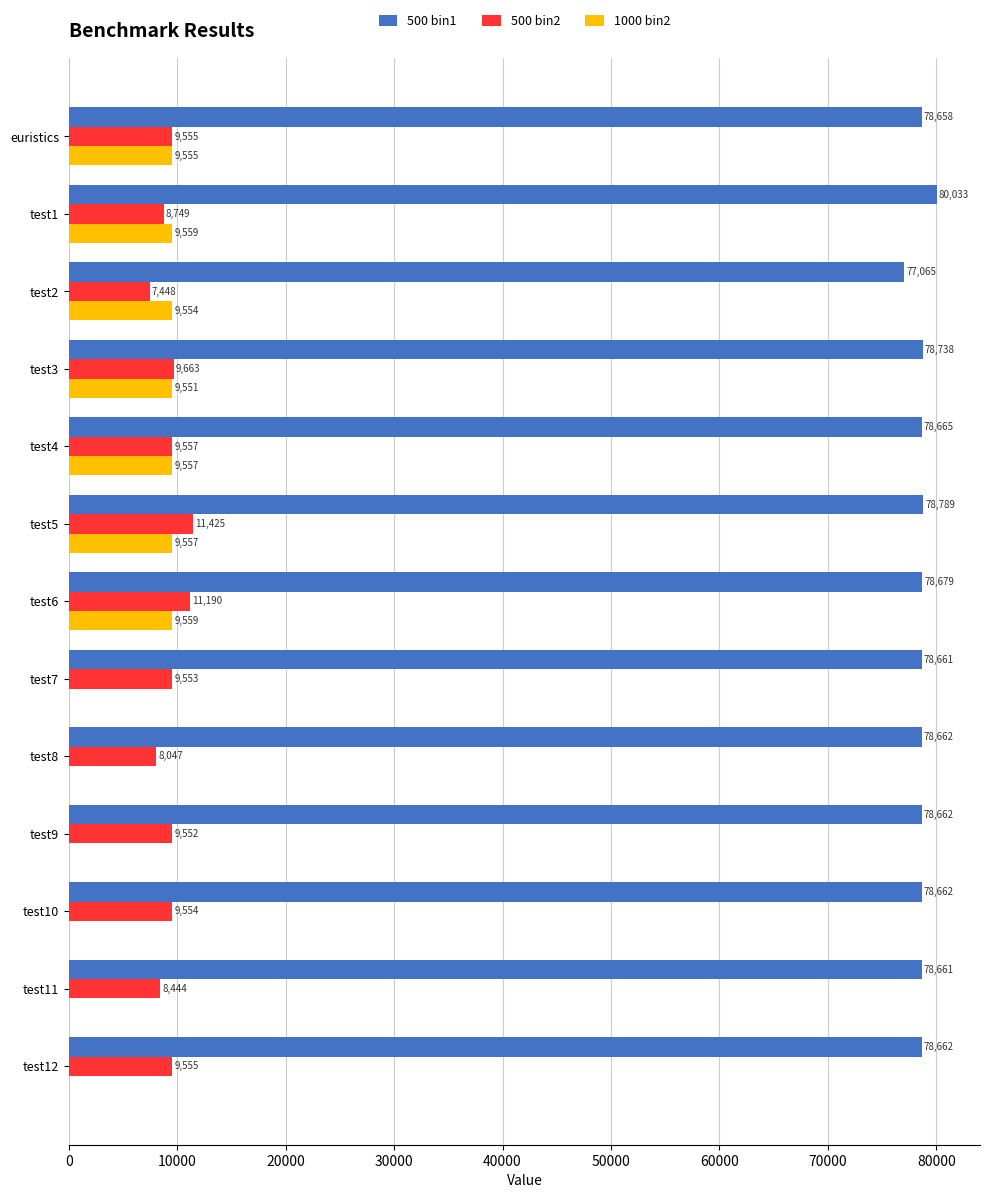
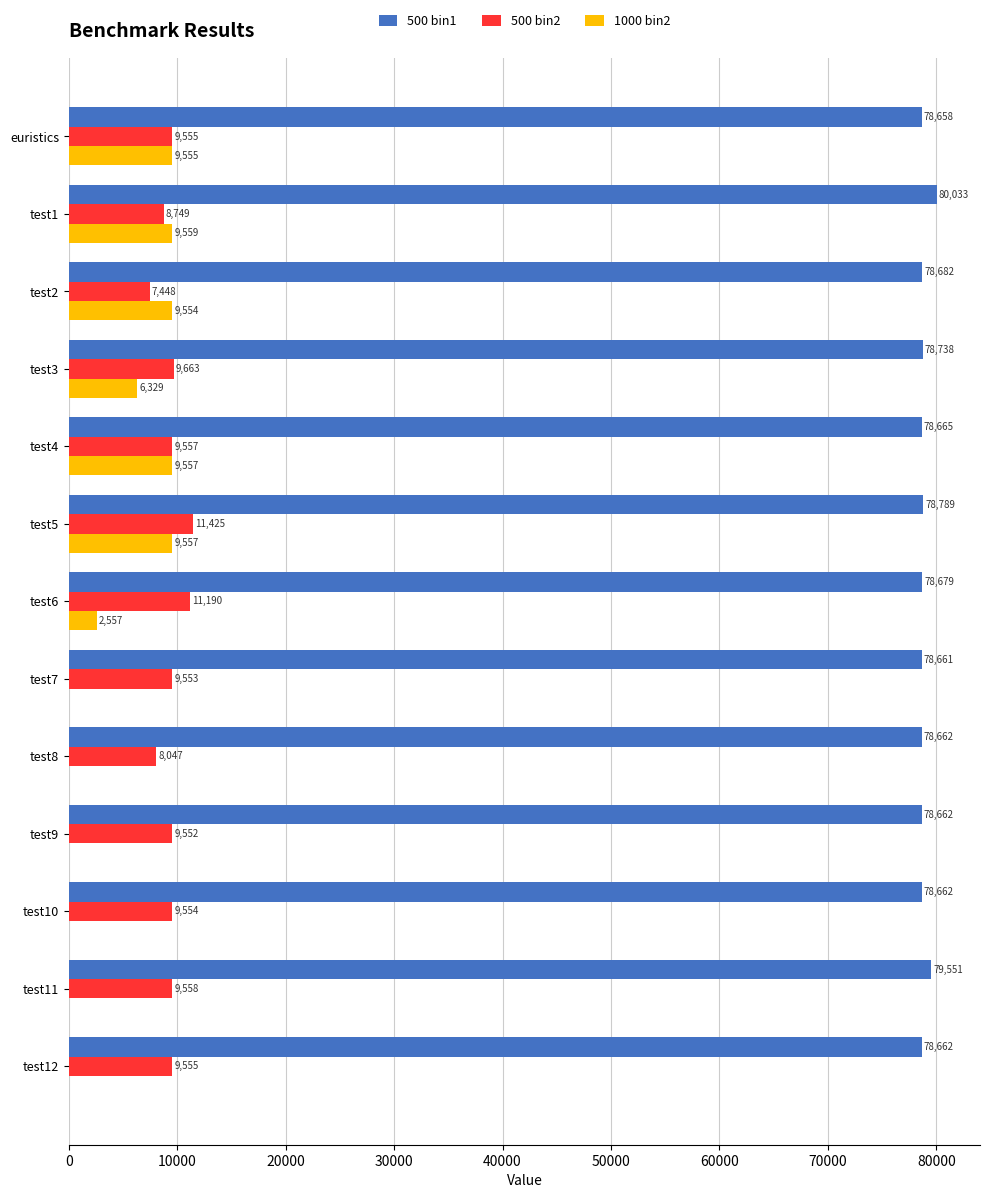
500 bin1, test2: 77,065 -> 78,682
1000 bin2, test3: 9,551 -> 6,329
1000 bin2, test6: 9,559 -> 2,557
500 bin1, test11: 78,661 -> 79,551
500 bin2, test11: 8,444 -> 9,558
